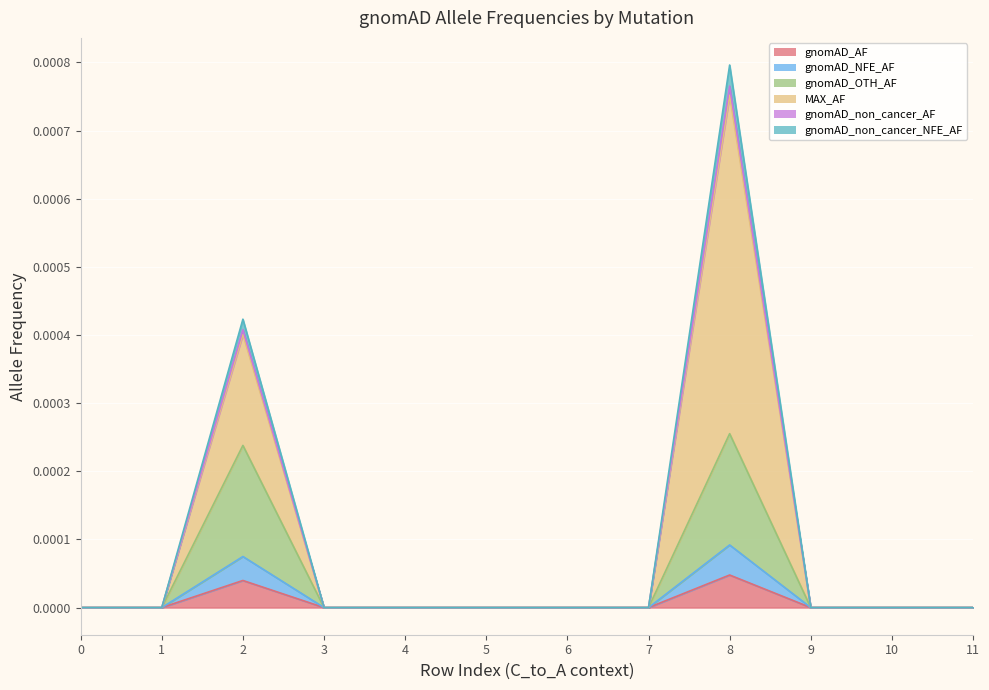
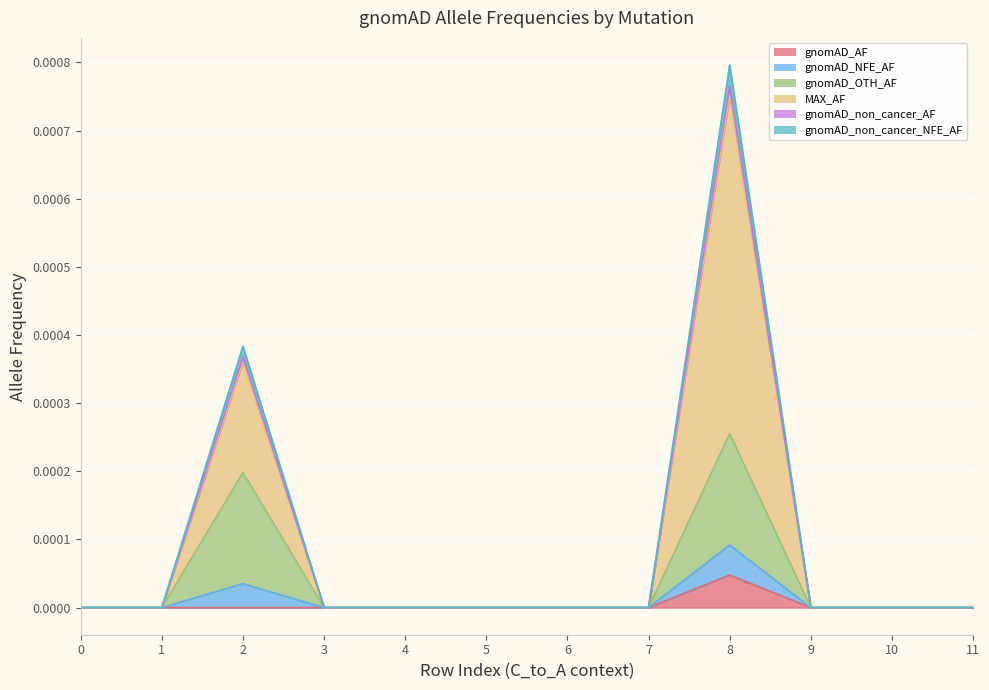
gnomAD_AF, 2: 0.00004 -> 0.00000
